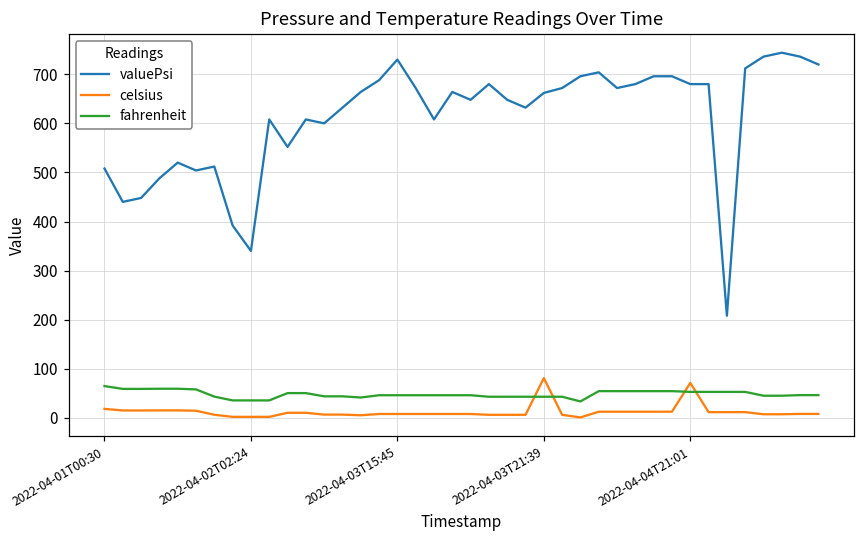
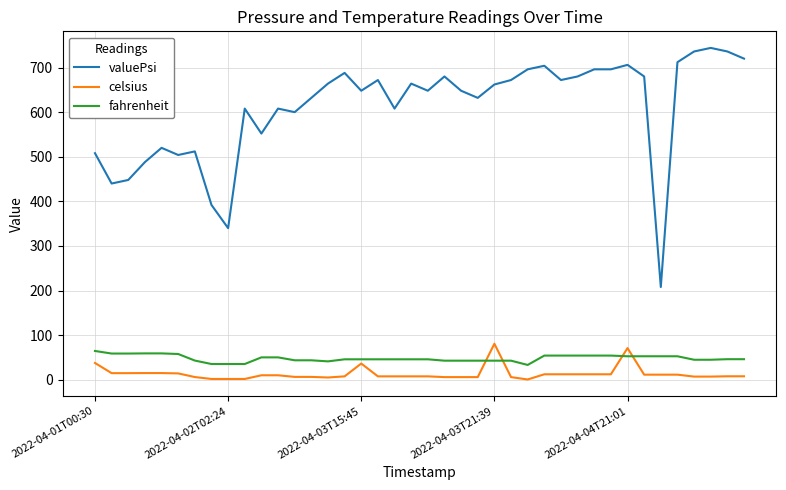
celsius, 2022-04-01T00:30: 20 -> 40
valuePsi, 2022-04-03T15:45: 730 -> 650
celsius, 2022-04-03T15:45: 10 -> 40
valuePsi, 2022-04-04T21:01: 680 -> 710
